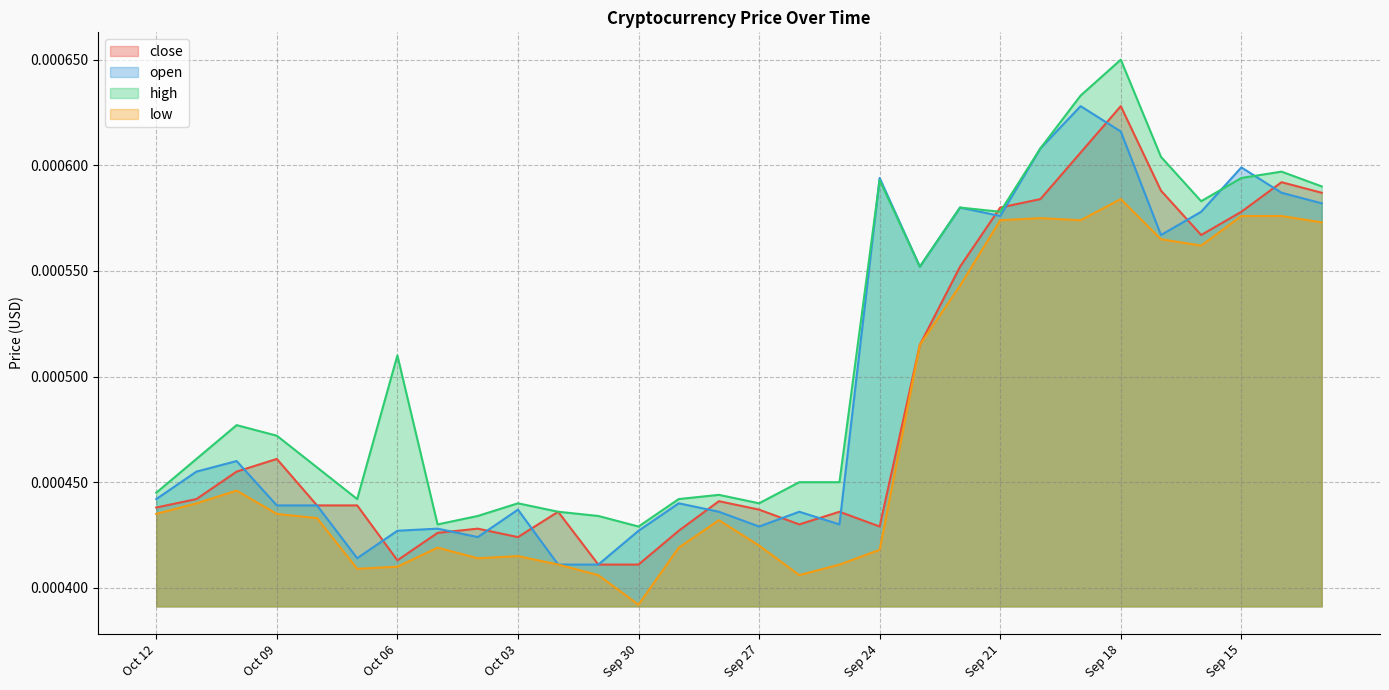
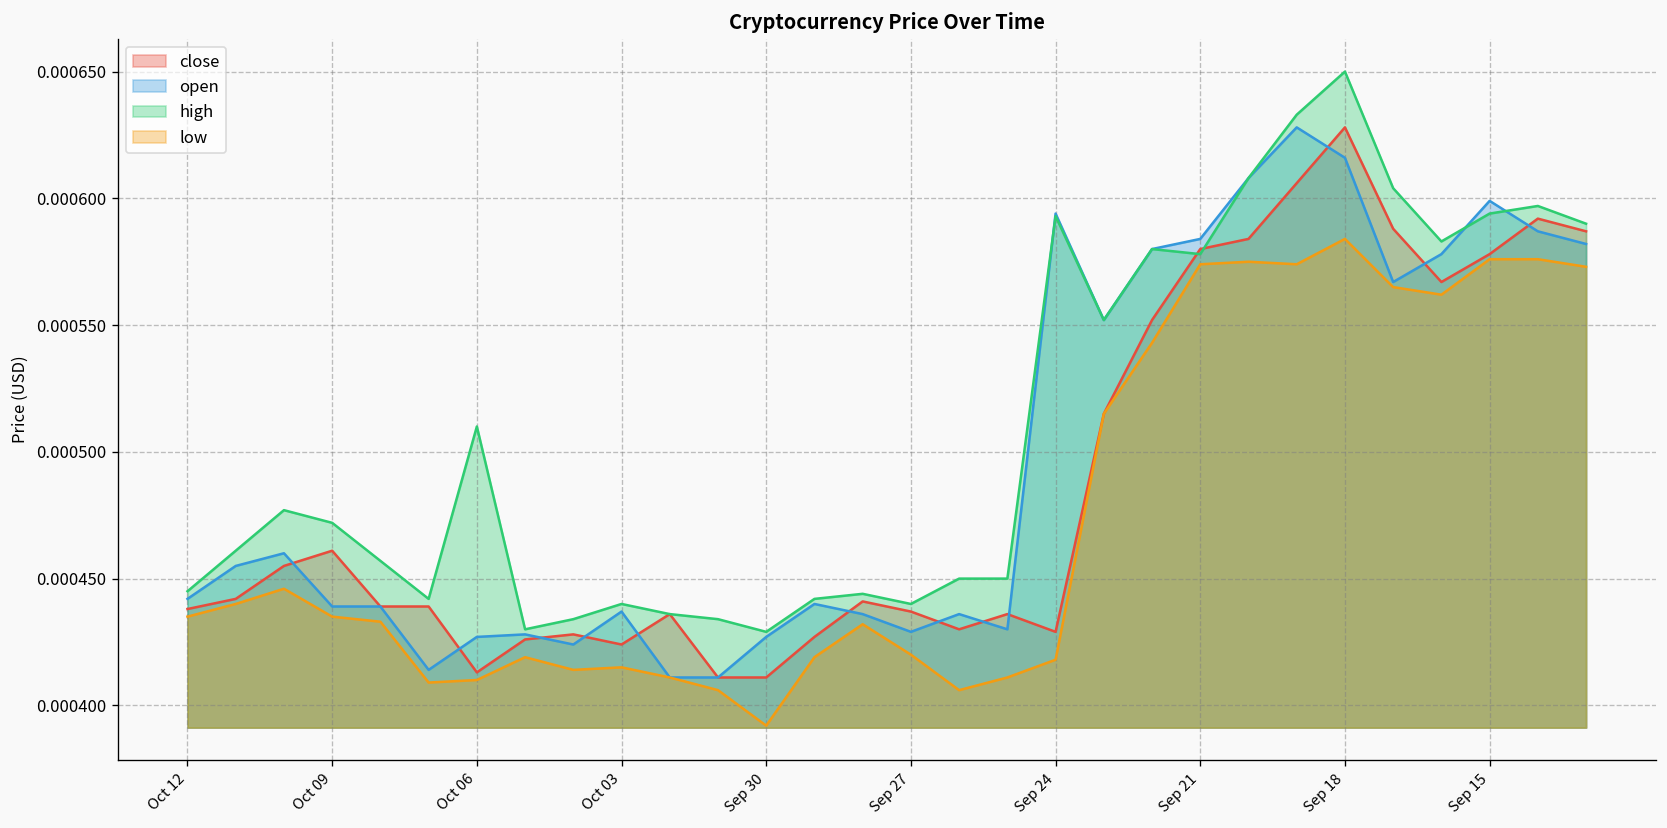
open, Sep 21: 0.000576 -> 0.000584
